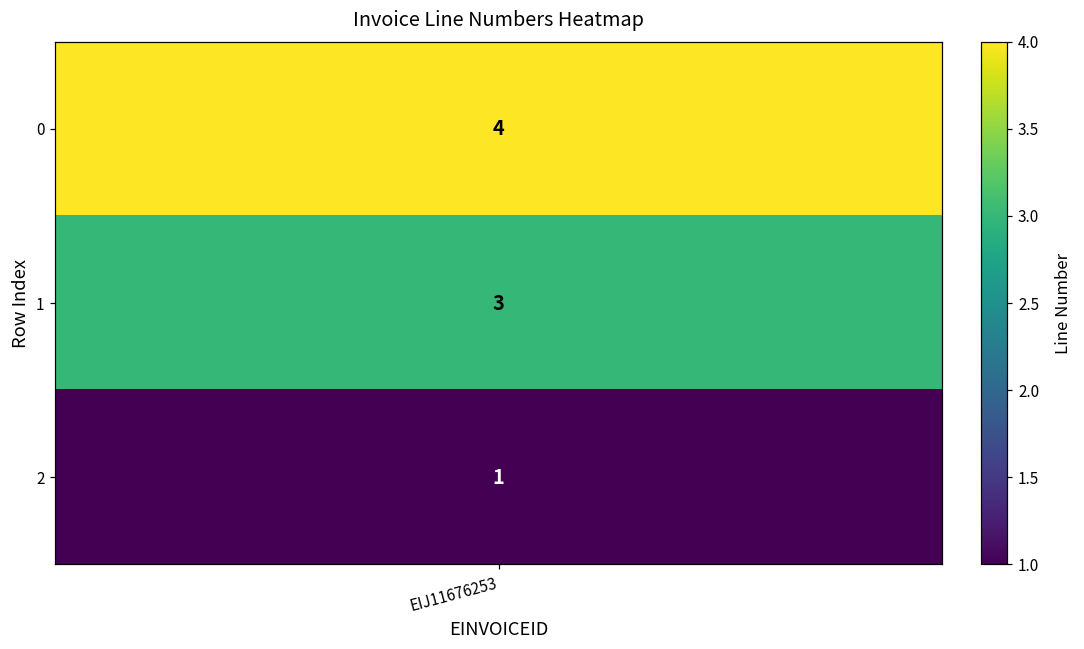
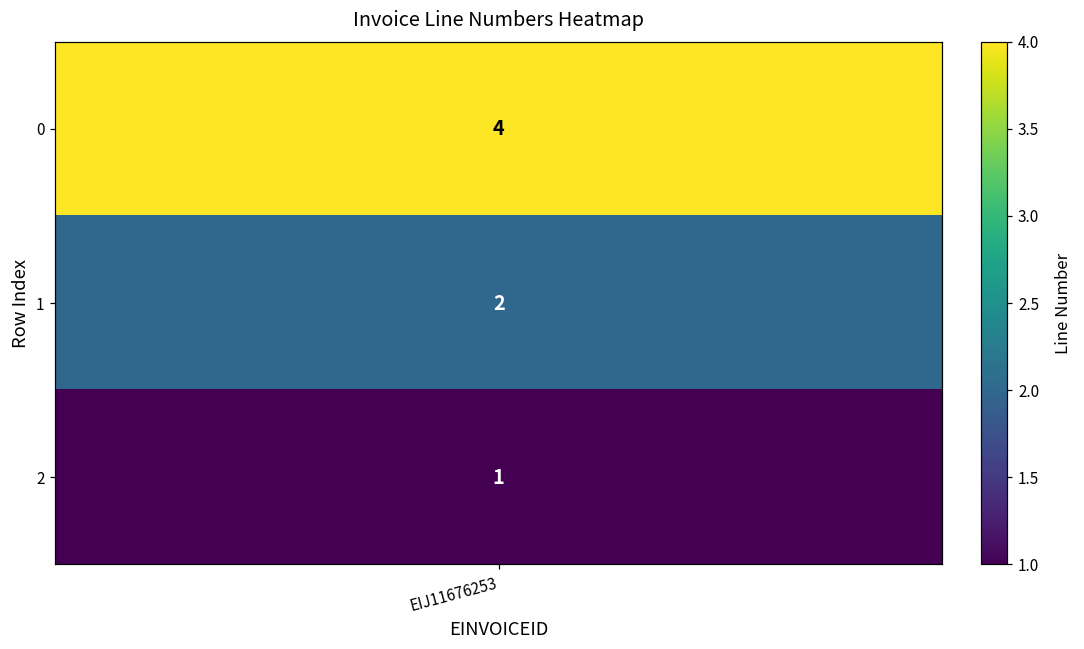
1, EIJ11676253: 3 -> 2
